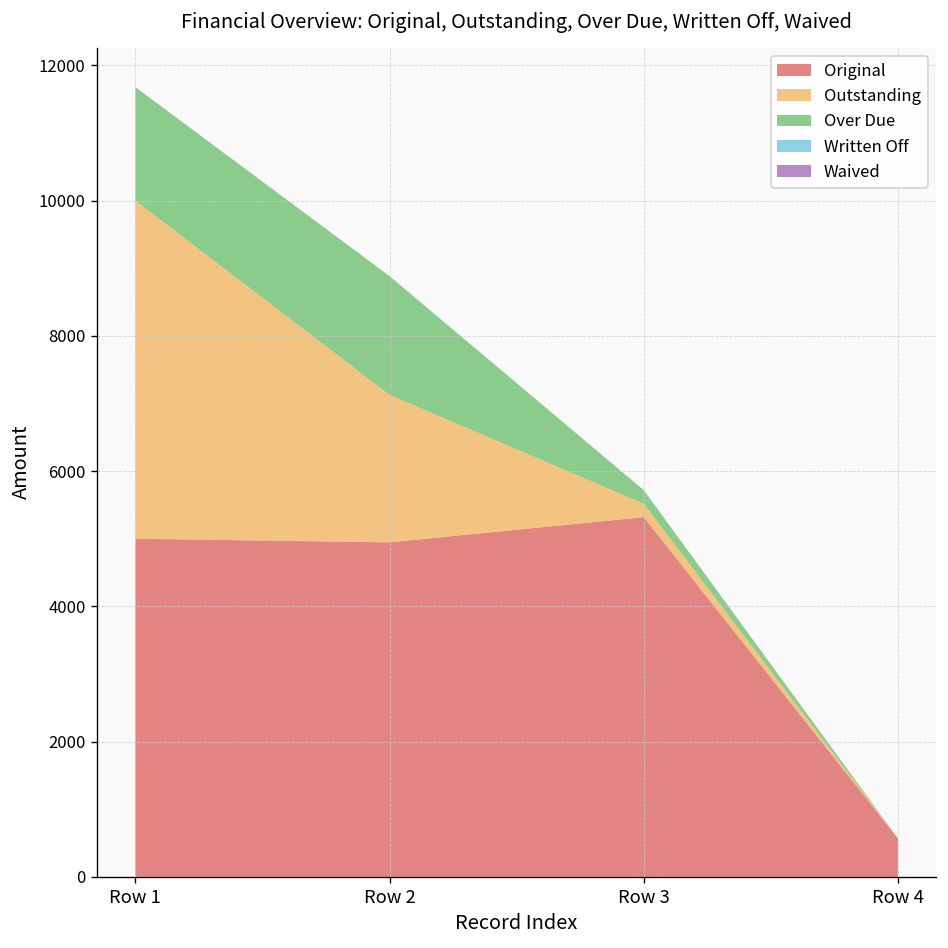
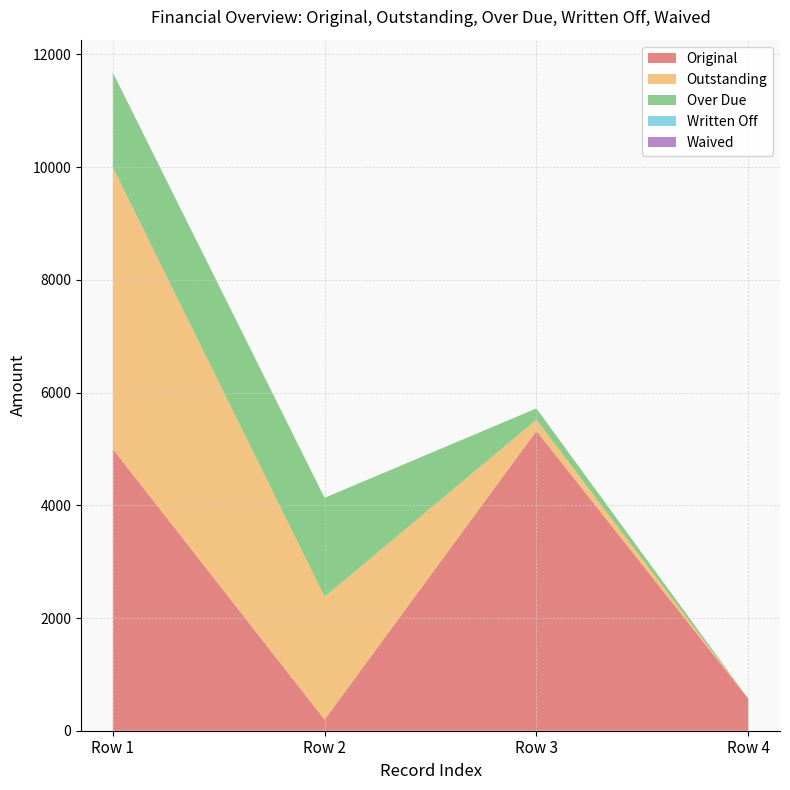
Original, Row 2: 4900 -> 200
